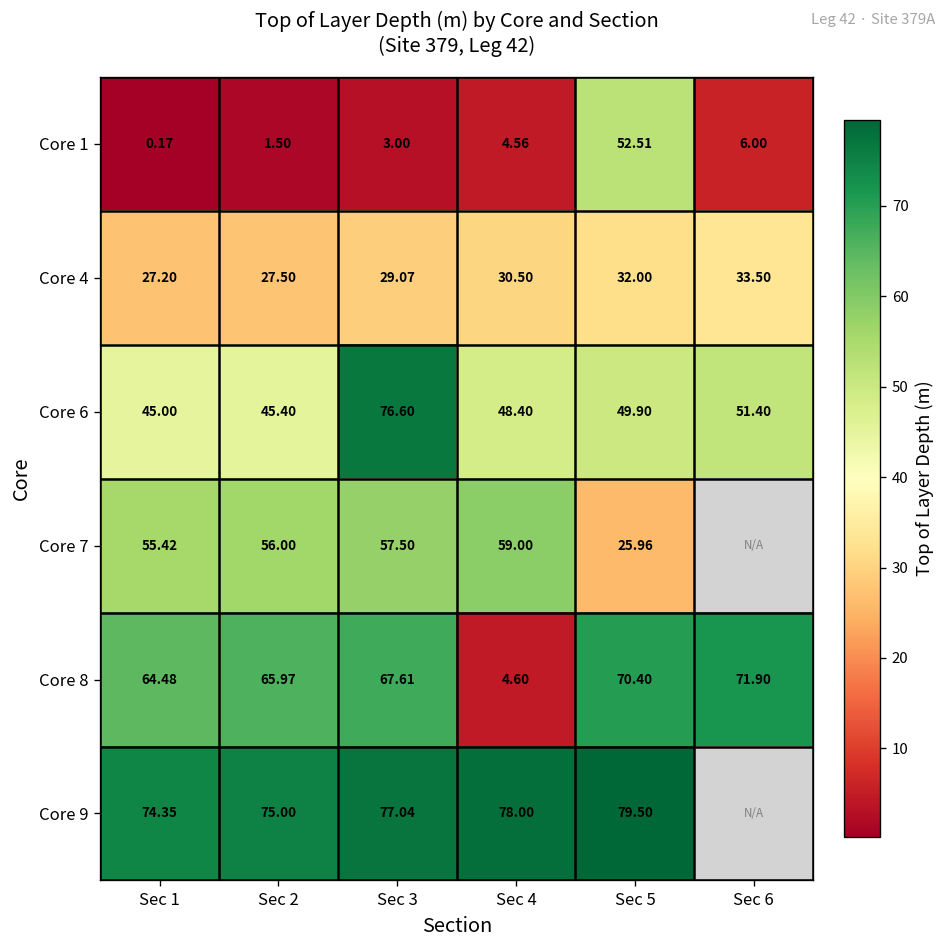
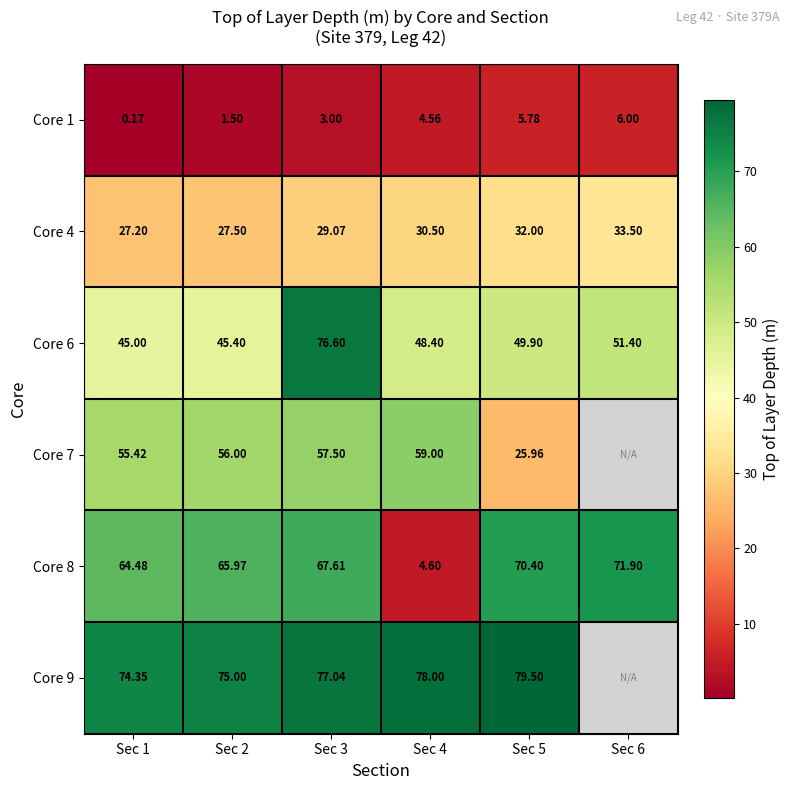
Core 1, Sec 5: 52.51 -> 5.78
